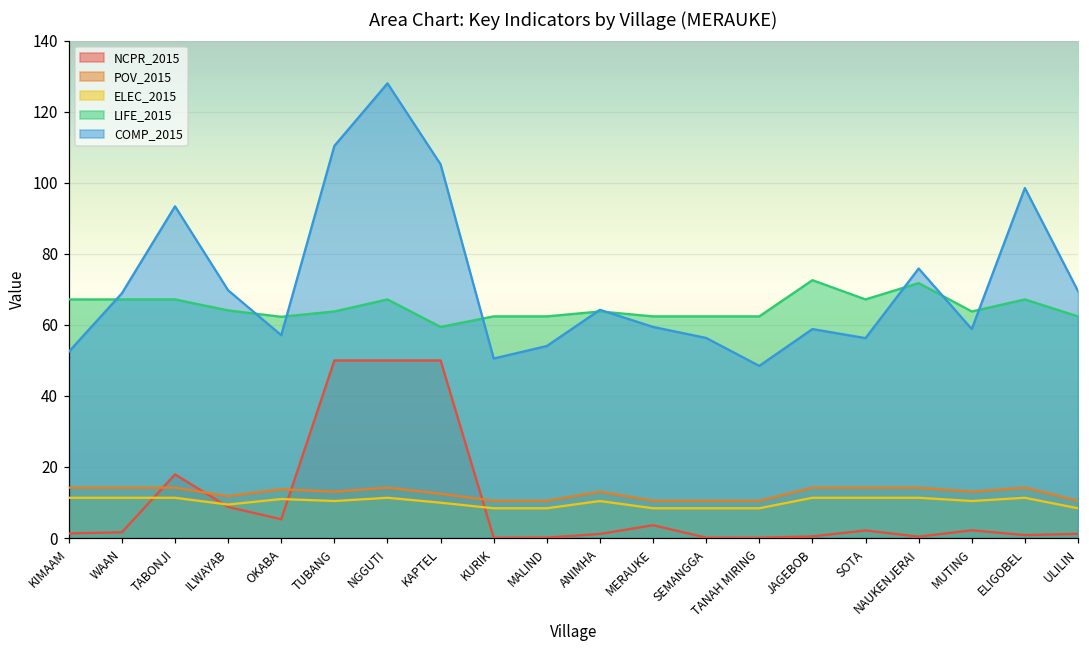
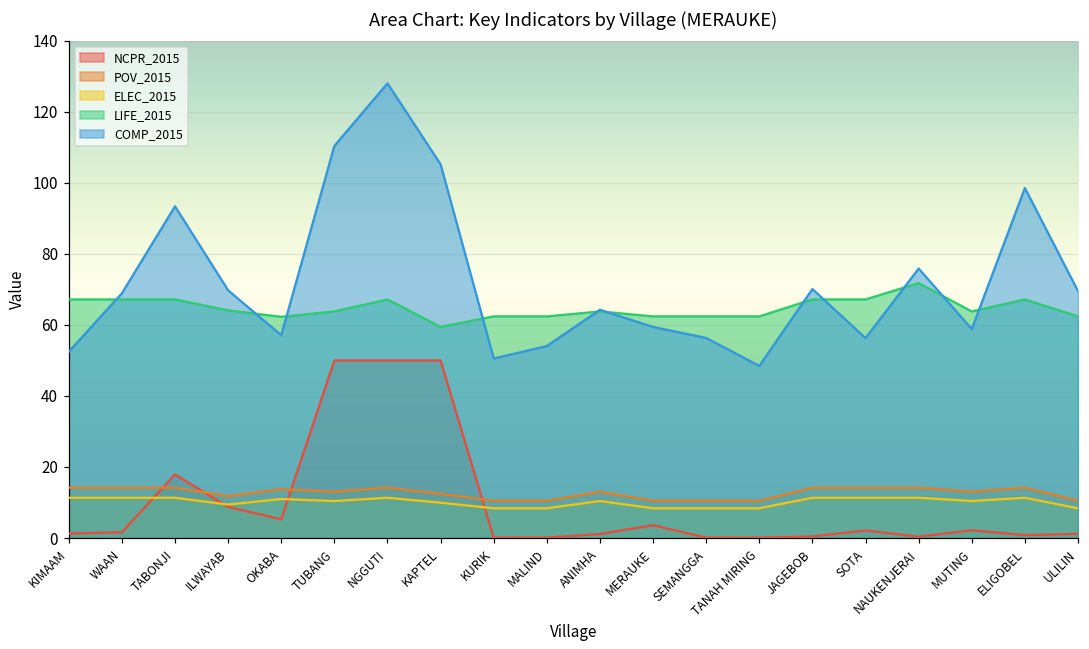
LIFE_2015, JAGEBOB: 73 -> 67
COMP_2015, JAGEBOB: 59 -> 70
